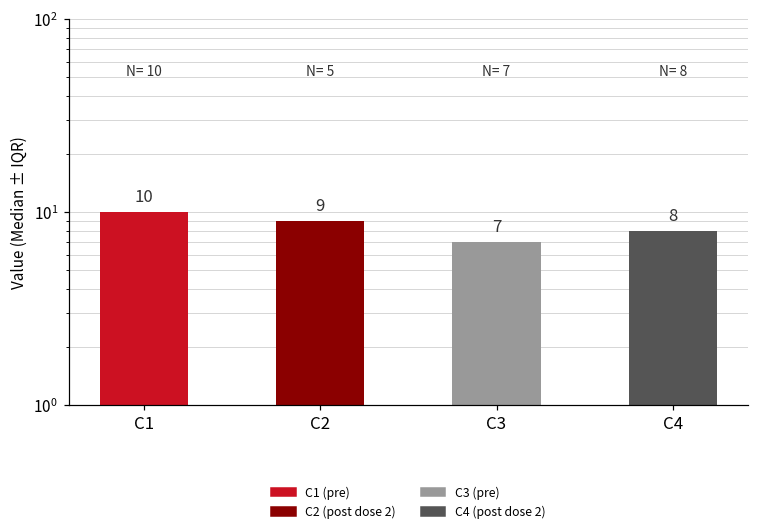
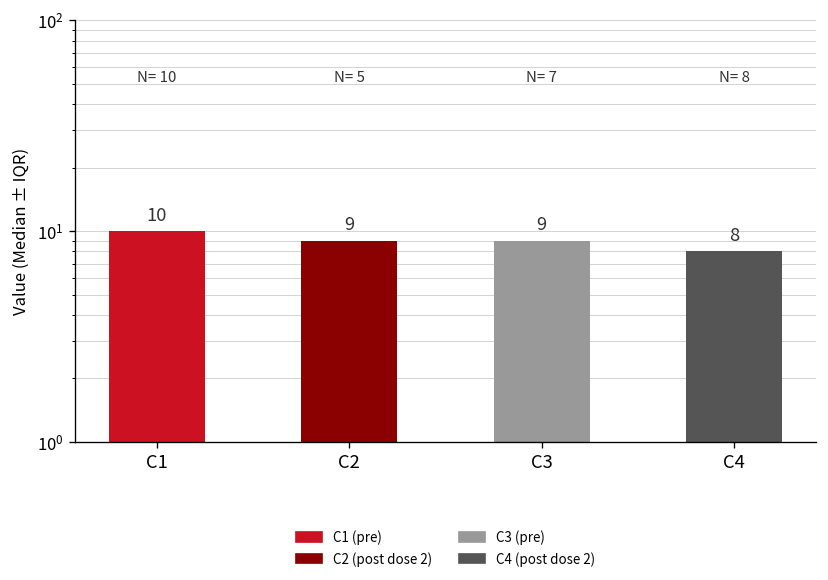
C3: 7 -> 9
